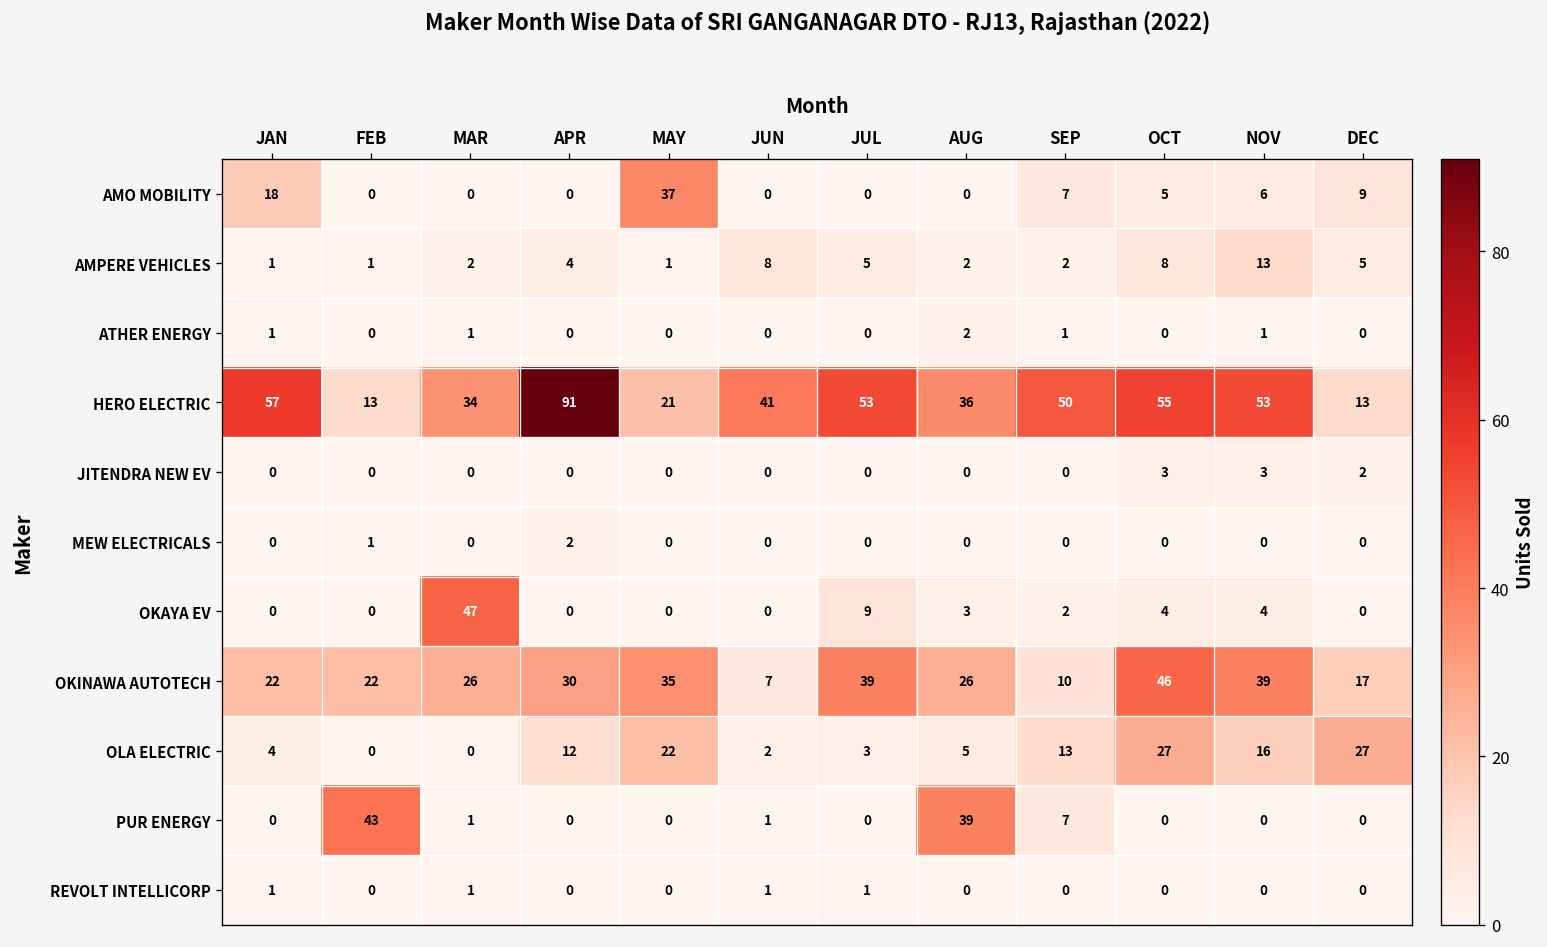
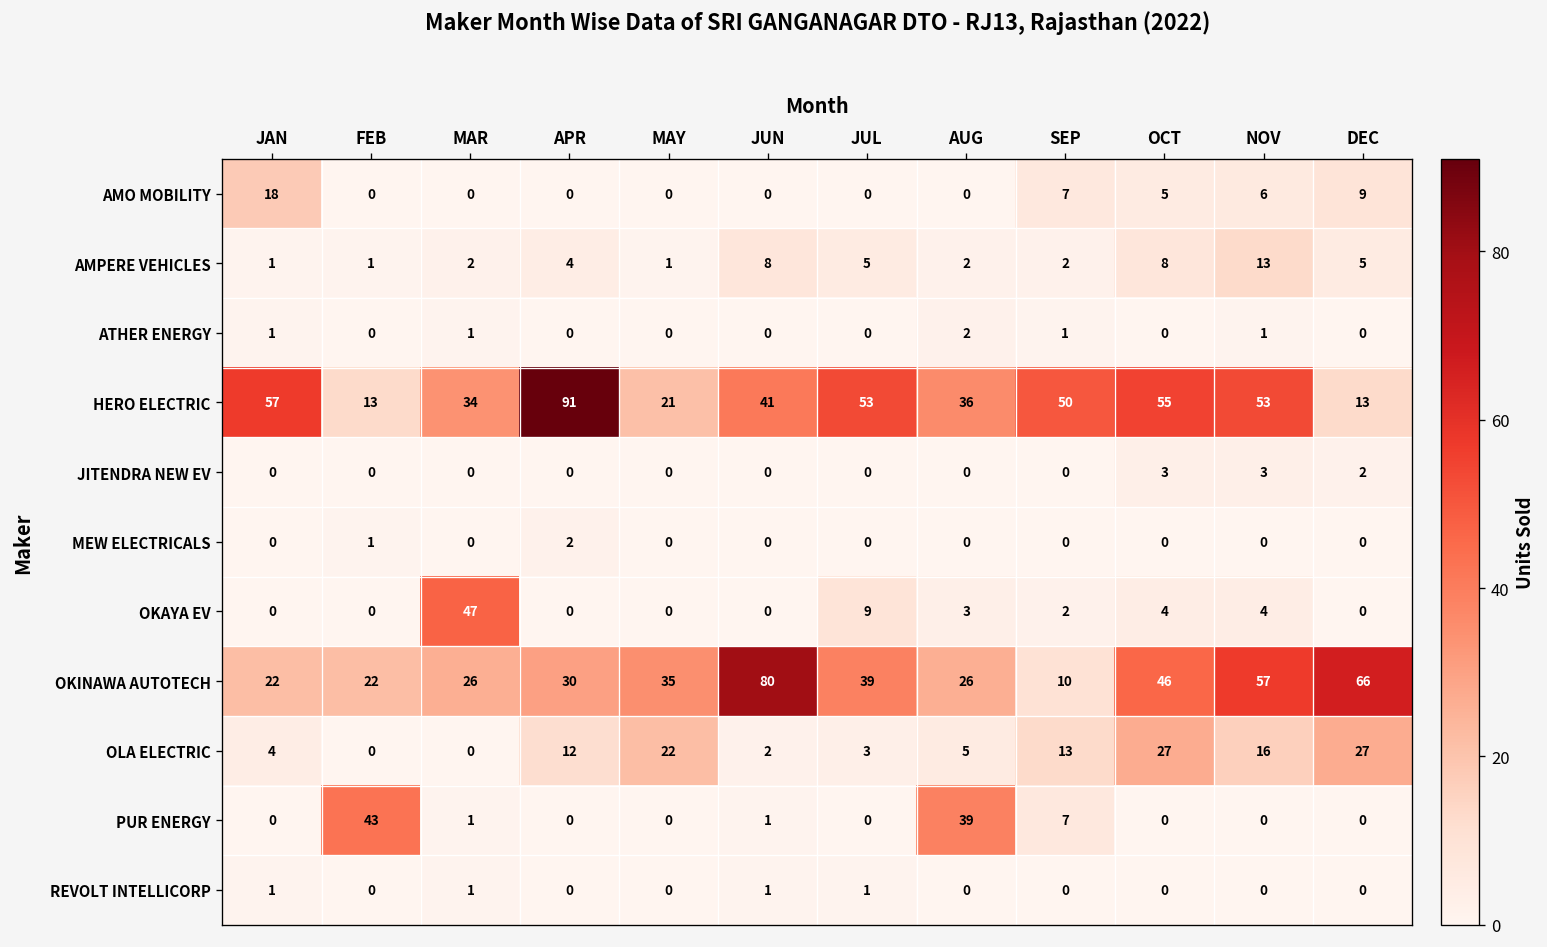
AMO MOBILITY, MAY: 37 -> 0
OKINAWA AUTOTECH, JUN: 7 -> 80
OKINAWA AUTOTECH, NOV: 39 -> 57
OKINAWA AUTOTECH, DEC: 17 -> 66
